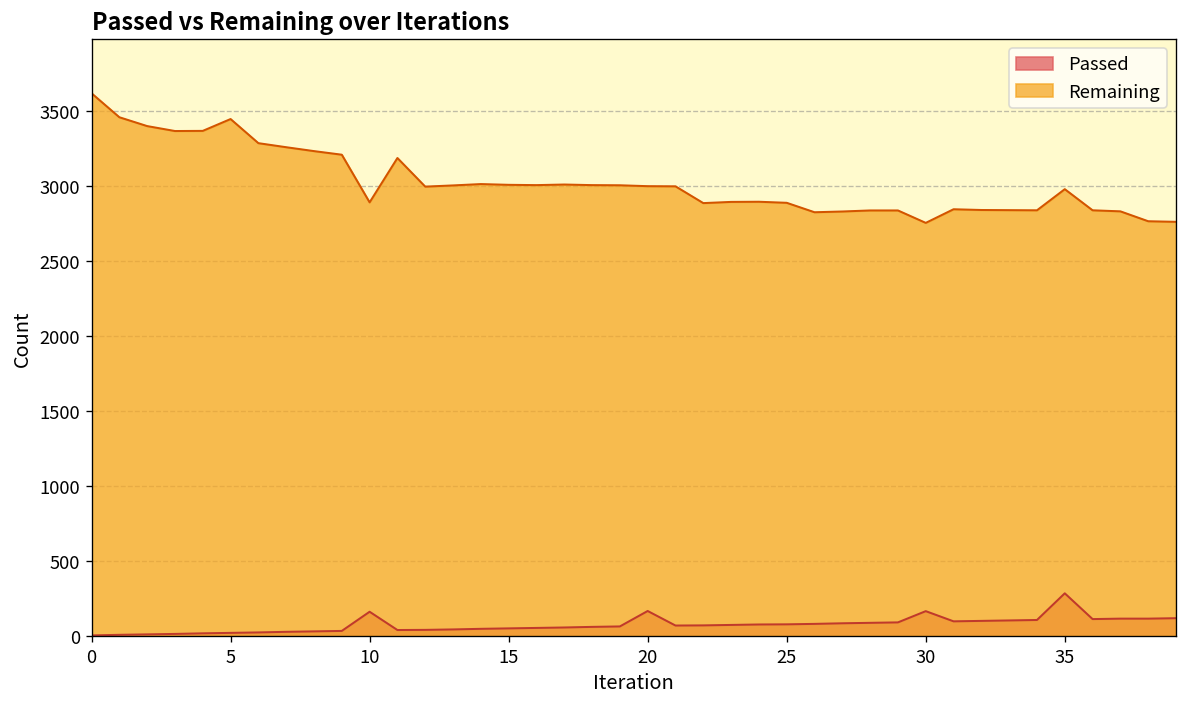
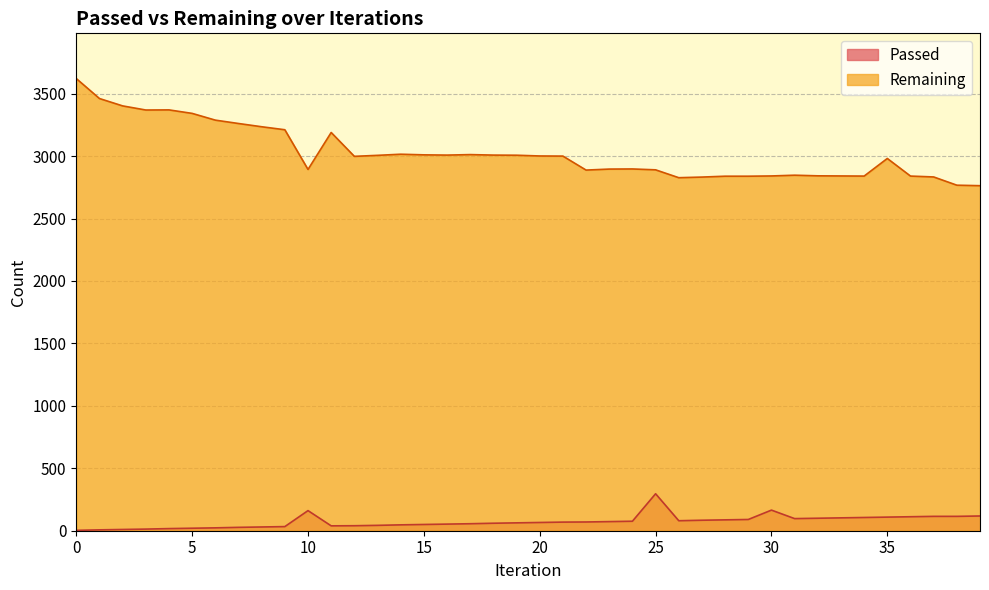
Remaining, 5: 3450 -> 3340
Passed, 20: 170 -> 70
Passed, 25: 80 -> 300
Remaining, 30: 2760 -> 2840
Passed, 35: 280 -> 110
